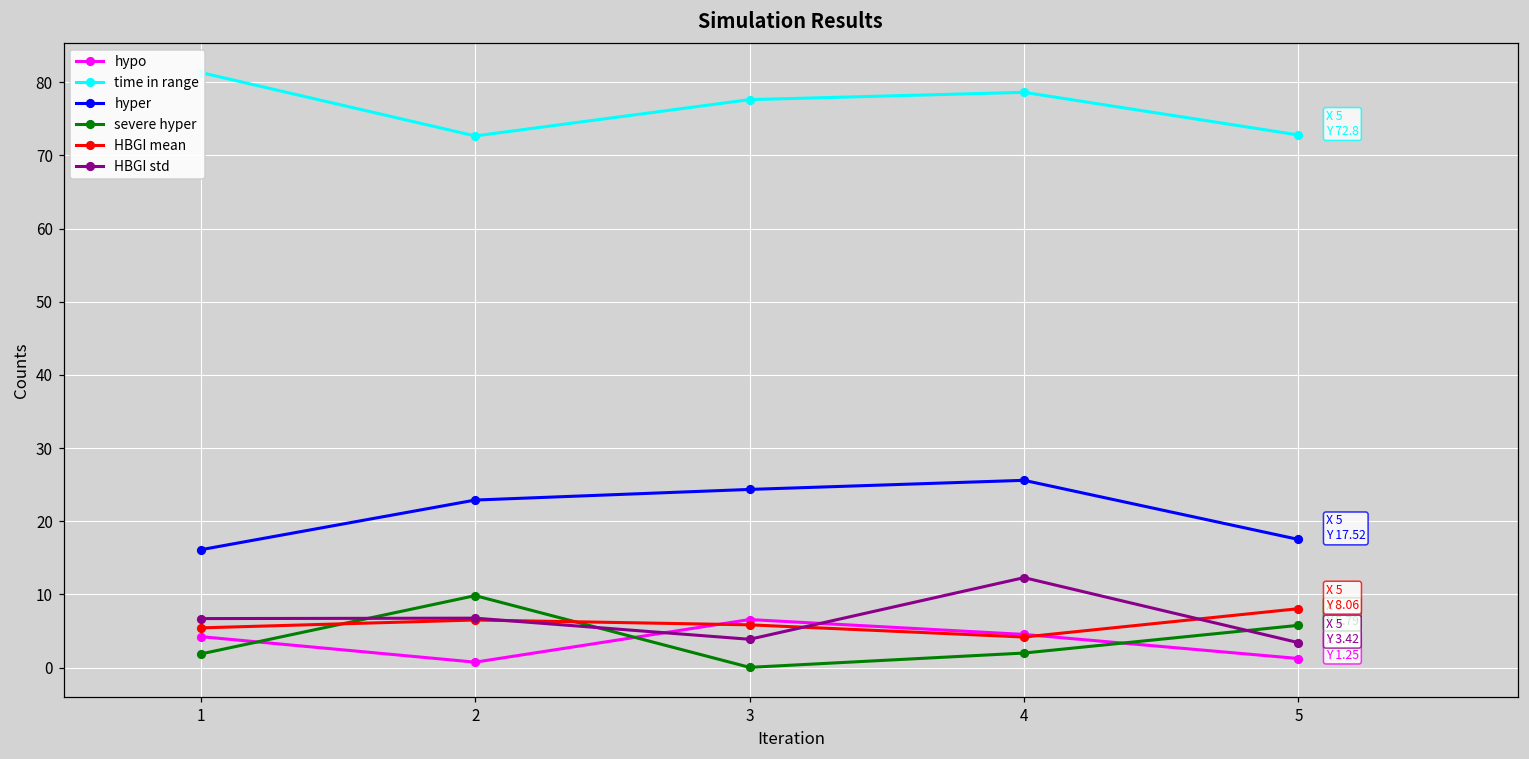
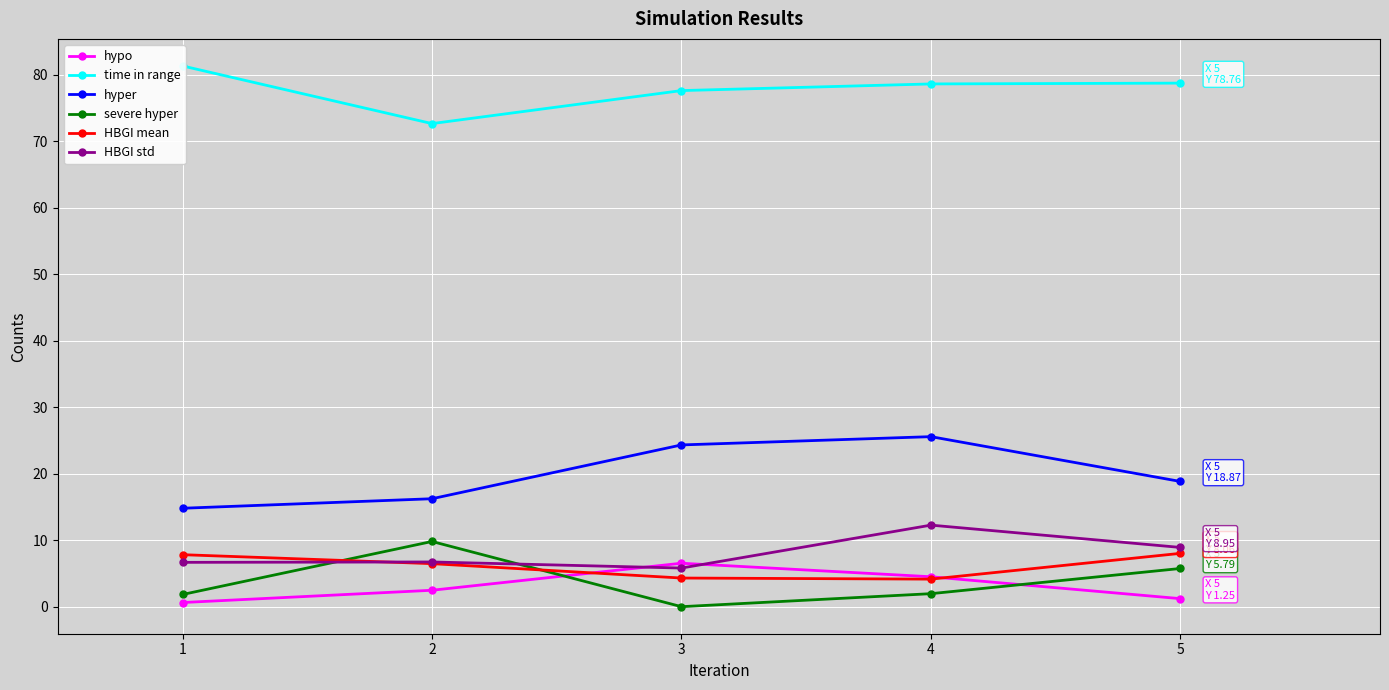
hypo, 1: 4 -> 1
hyper, 1: 16 -> 15
HBGI mean, 1: 5 -> 8
hypo, 2: 1 -> 3
hyper, 2: 23 -> 16
HBGI mean, 3: 6 -> 4
HBGI std, 3: 4 -> 6
time in range, 5: 72.8 -> 78.76
hyper, 5: 17.52 -> 18.87
HBGI std, 5: 3.42 -> 8.95
